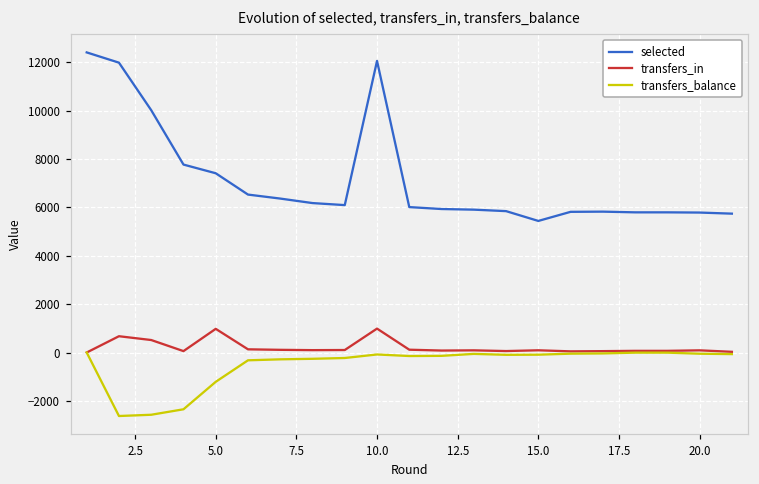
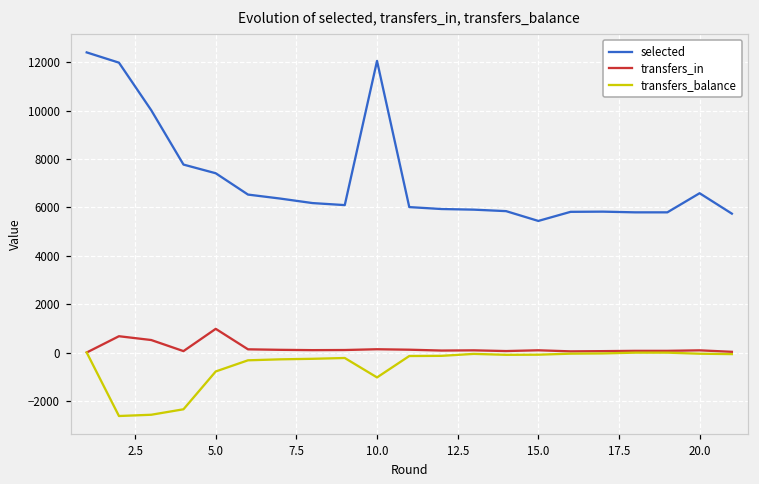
transfers_balance, 5.0: -1200 -> -800
transfers_in, 10.0: 1000 -> 100
transfers_balance, 10.0: -100 -> -1000
selected, 20.0: 5800 -> 6600
